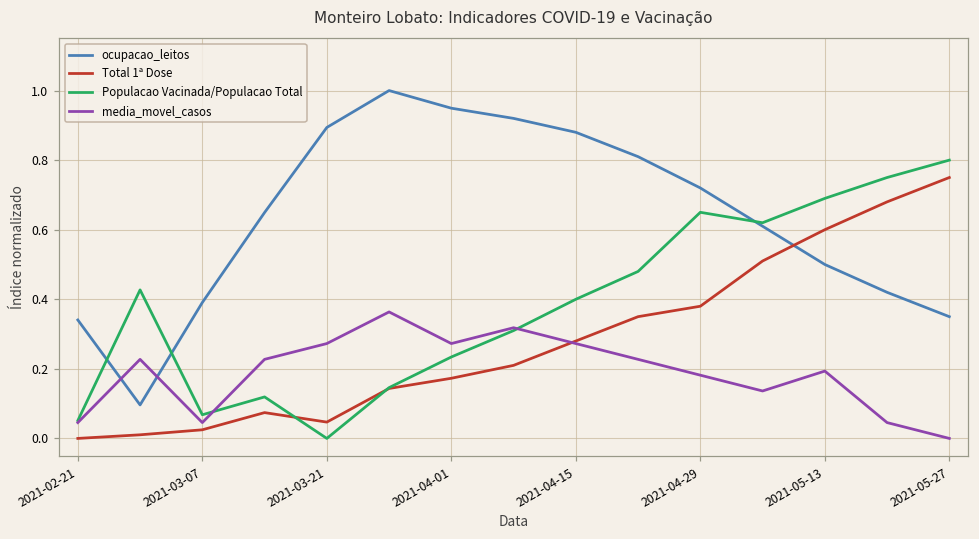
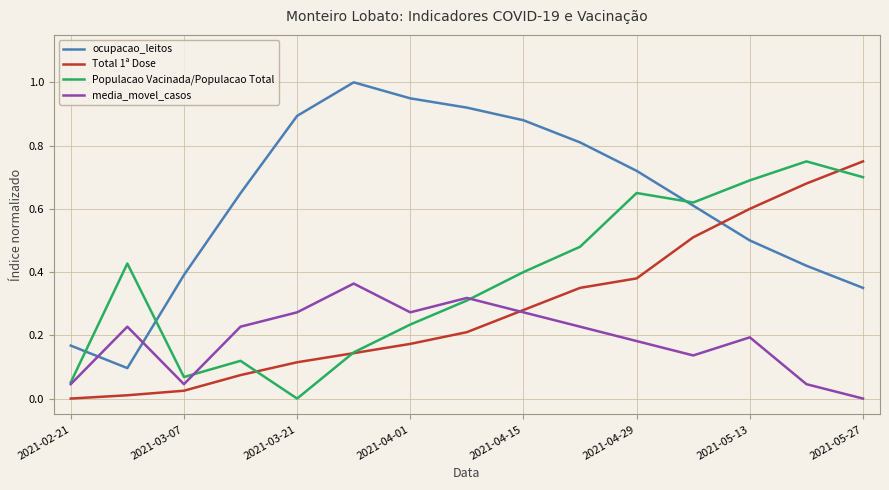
ocupacao_leitos, 2021-02-21: 0.34 -> 0.17
Total 1ª Dose, 2021-03-21: 0.05 -> 0.11
Populacao Vacinada/Populacao Total, 2021-05-27: 0.8 -> 0.7
